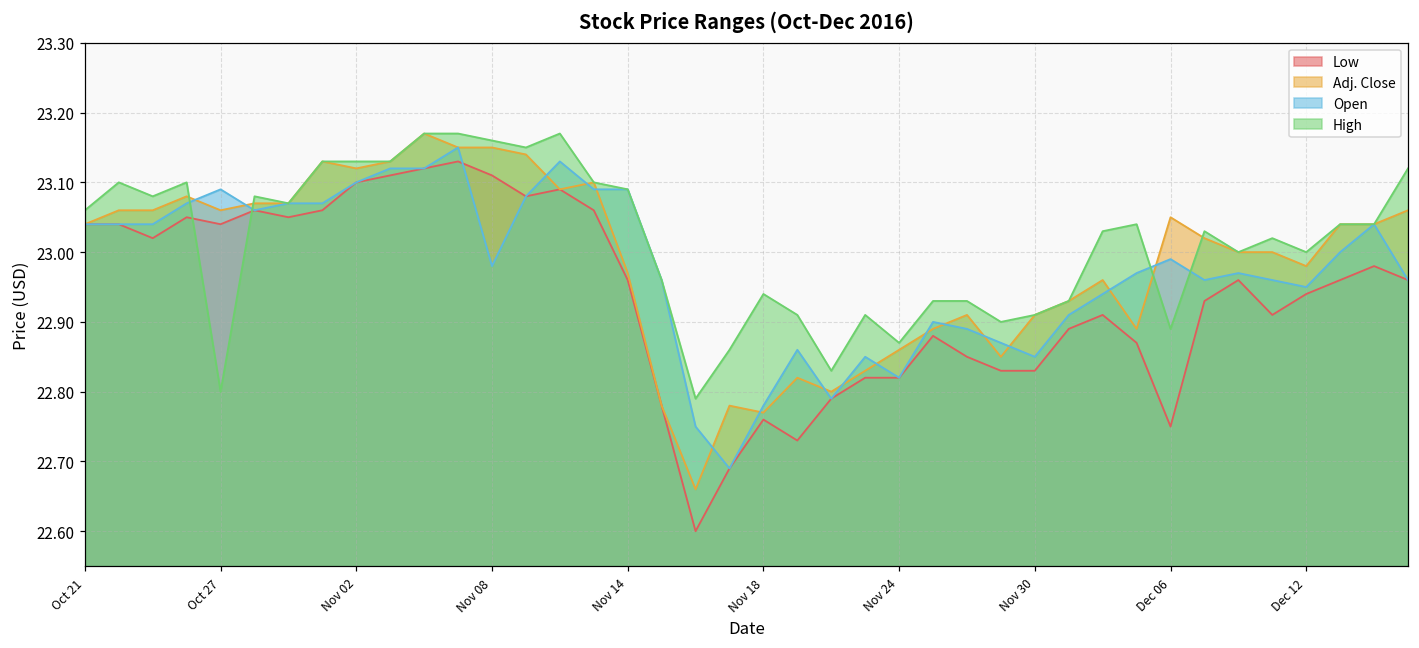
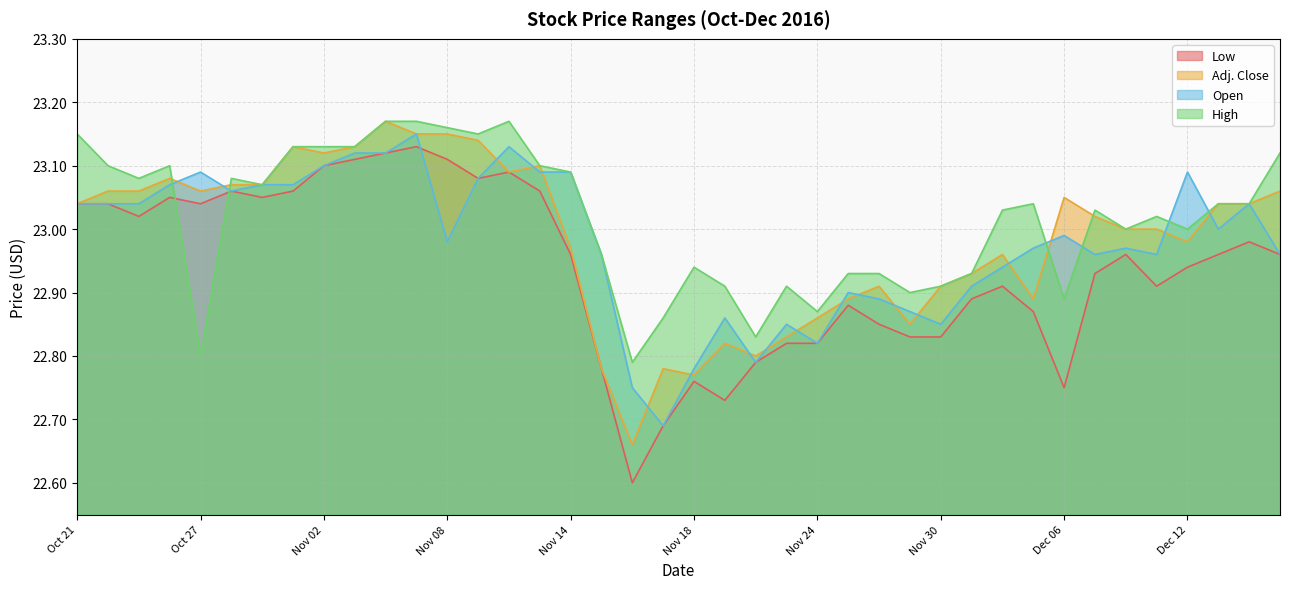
High, Oct 21: 23.06 -> 23.15
Open, Dec 12: 22.95 -> 23.09
